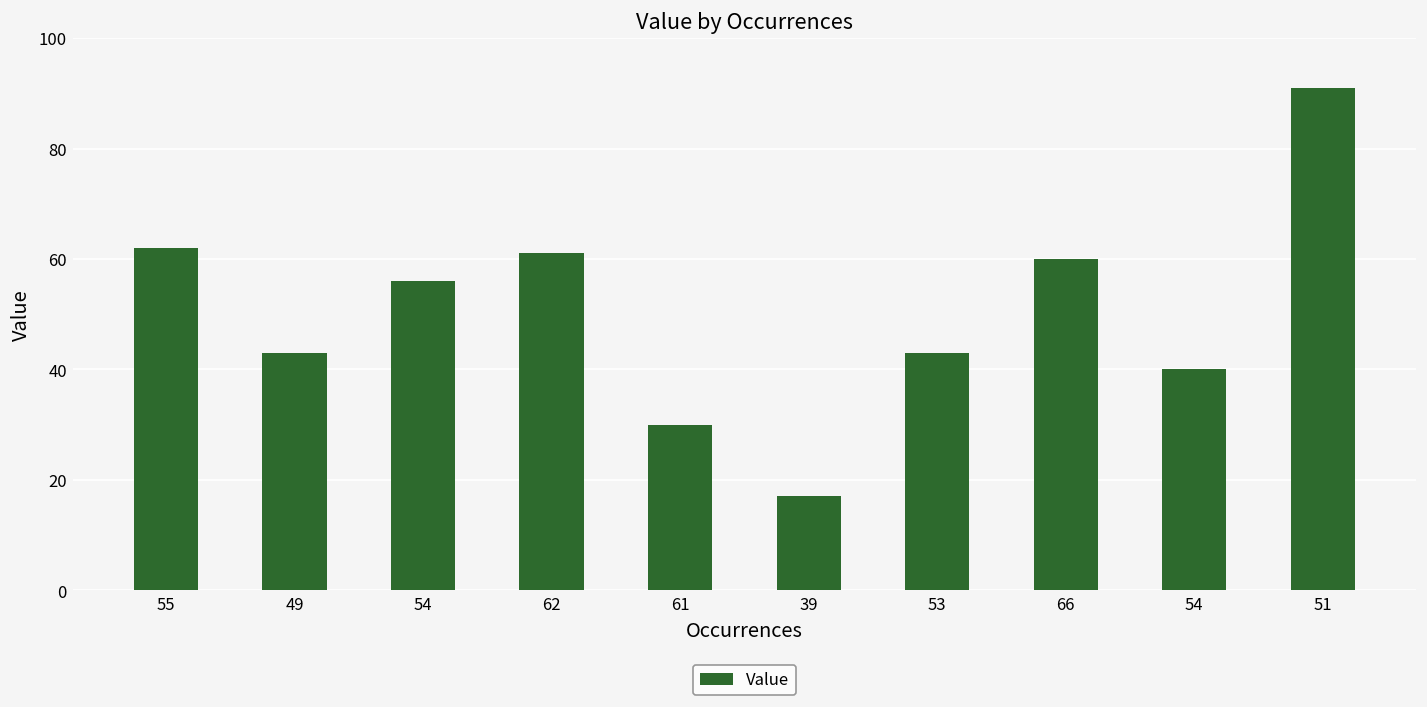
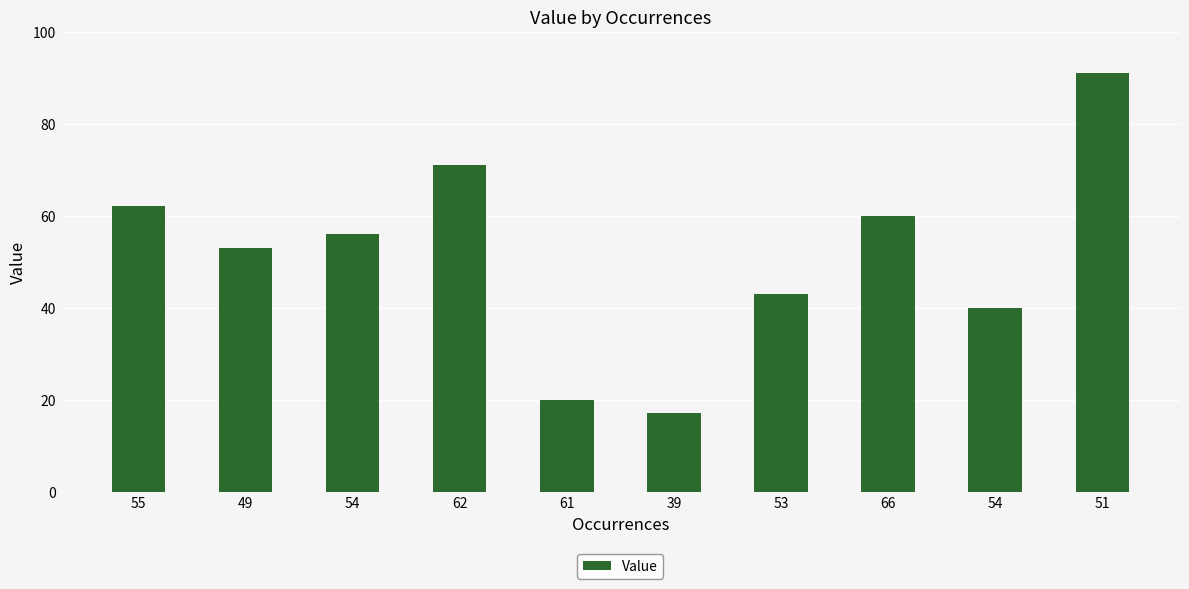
49: 43 -> 53
62: 61 -> 71
61: 30 -> 20
